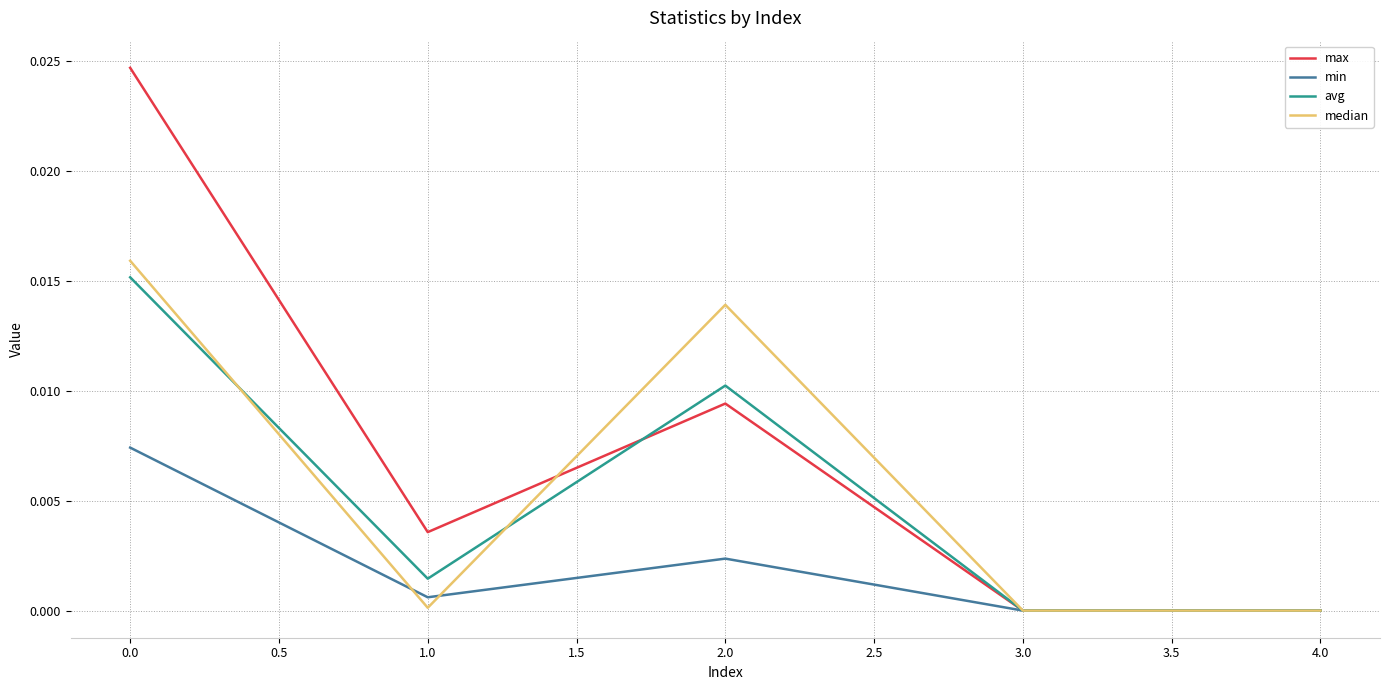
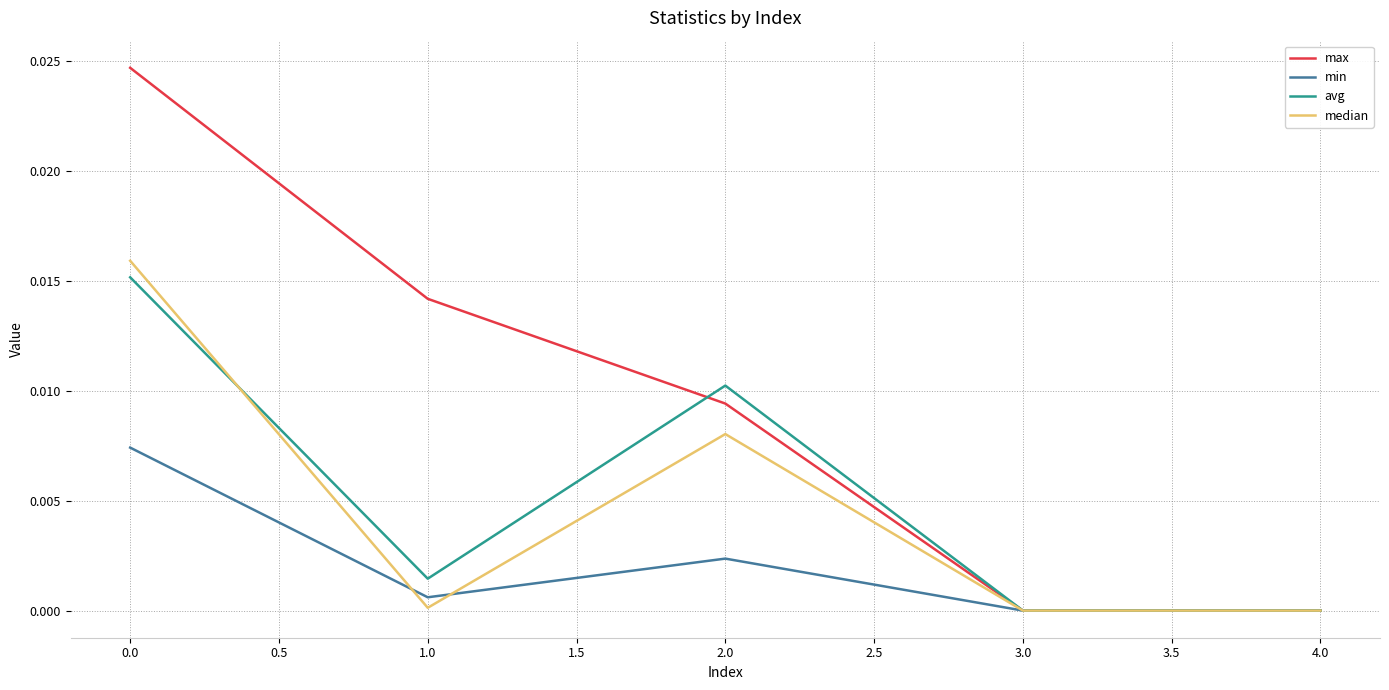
max, 1.0: 0.0036 -> 0.0142
median, 2.0: 0.0139 -> 0.0080
